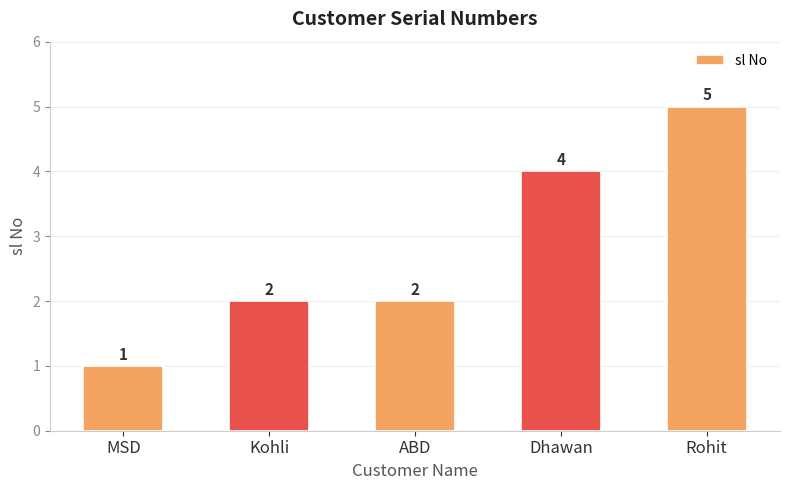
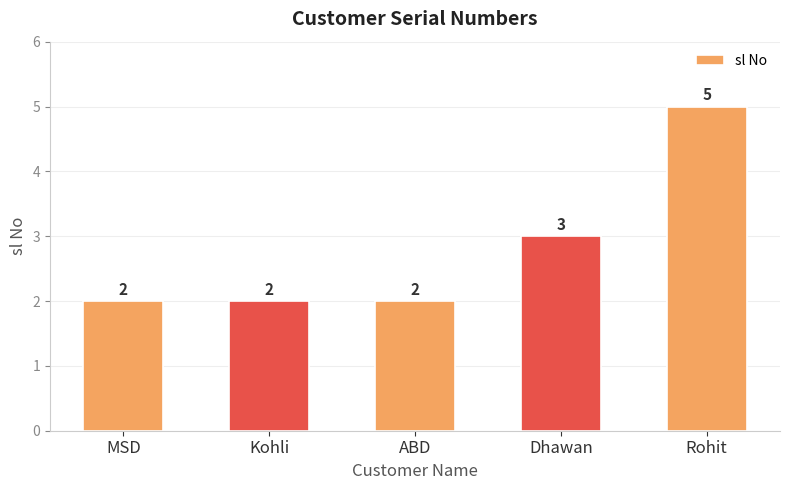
MSD: 1 -> 2
Dhawan: 4 -> 3
